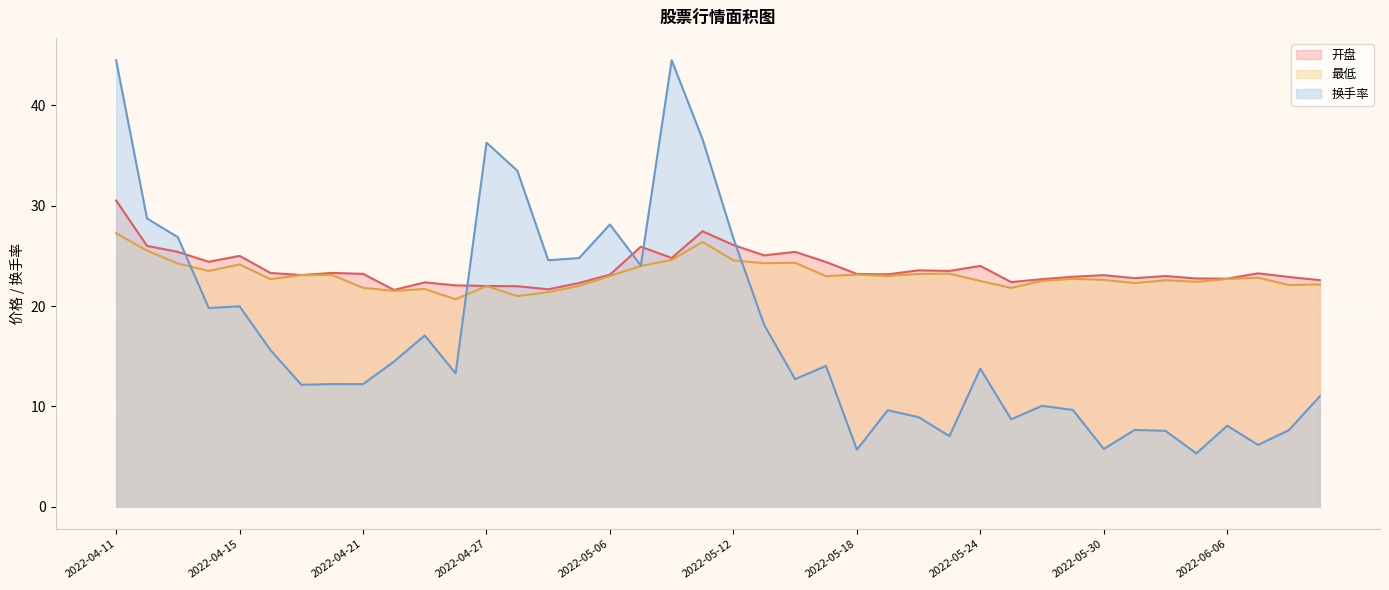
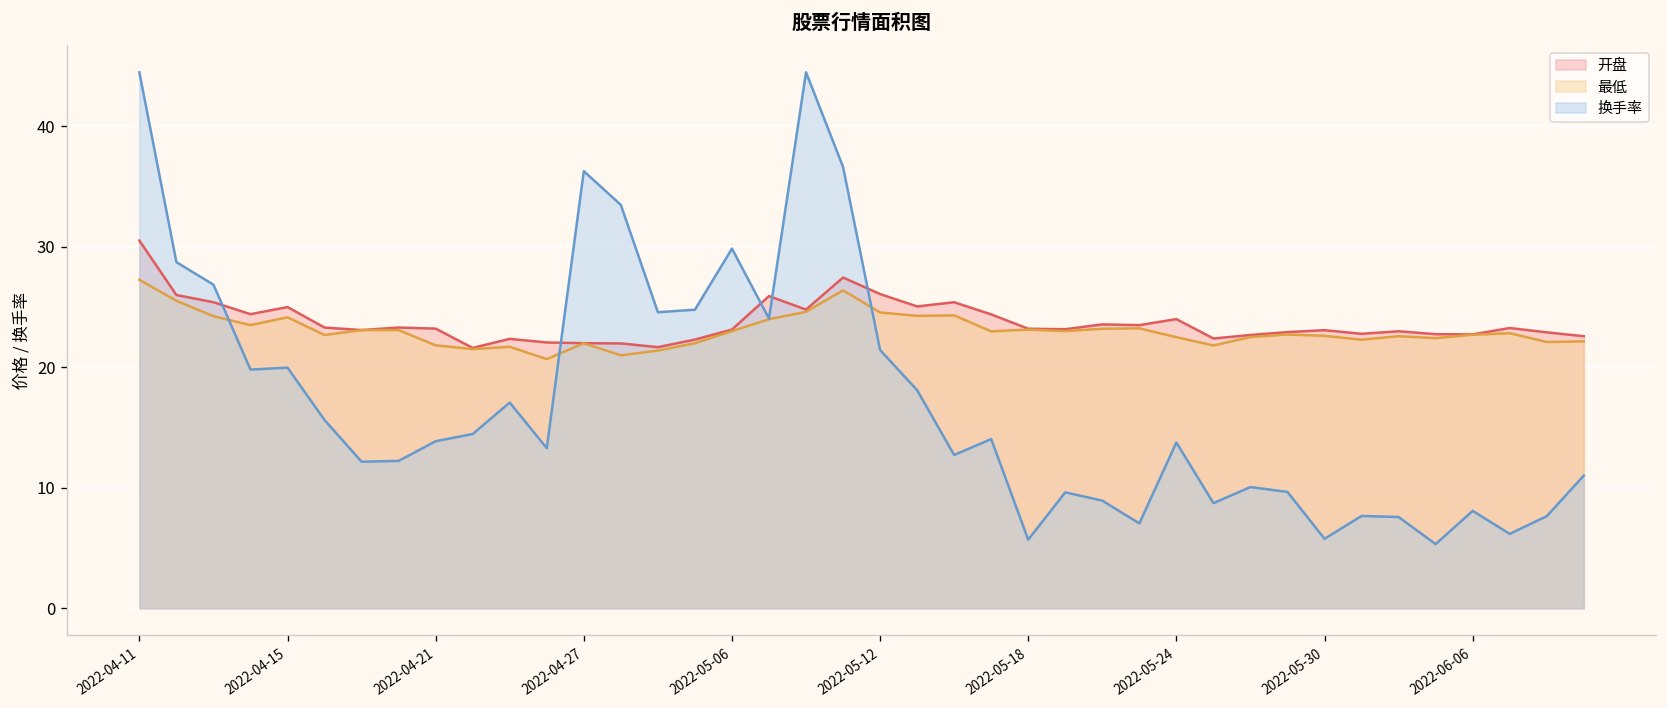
换手率, 2022-04-21: 12.2 -> 13.9
换手率, 2022-05-06: 28.1 -> 29.9
换手率, 2022-05-12: 26.8 -> 21.4
